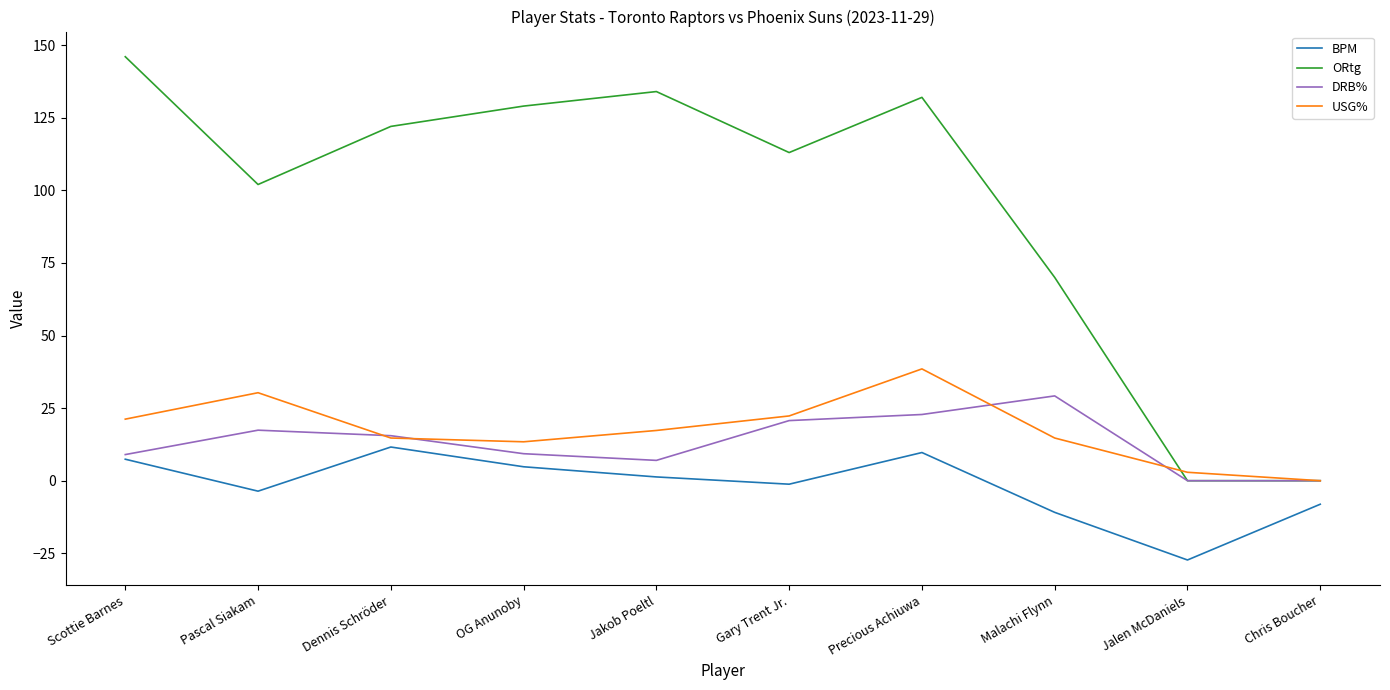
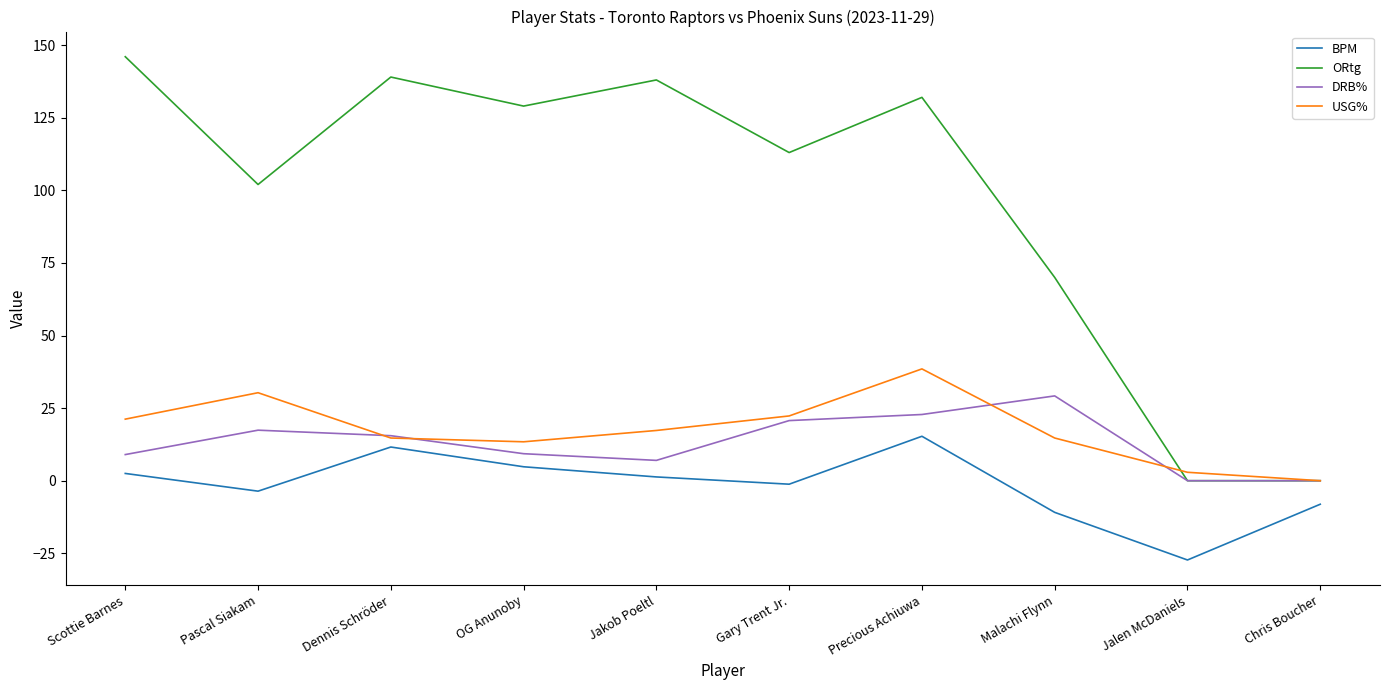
BPM, Scottie Barnes: 7 -> 3
ORtg, Dennis Schröder: 122 -> 139
ORtg, Jakob Poeltl: 134 -> 138
BPM, Precious Achiuwa: 10 -> 15
